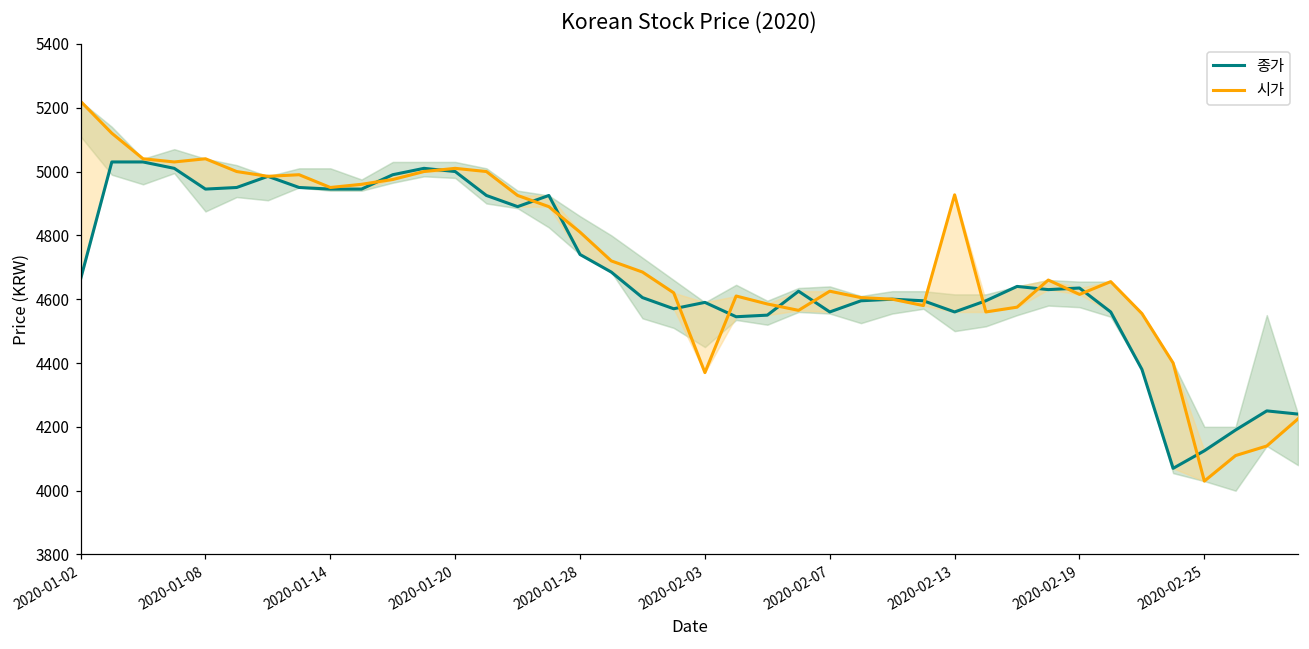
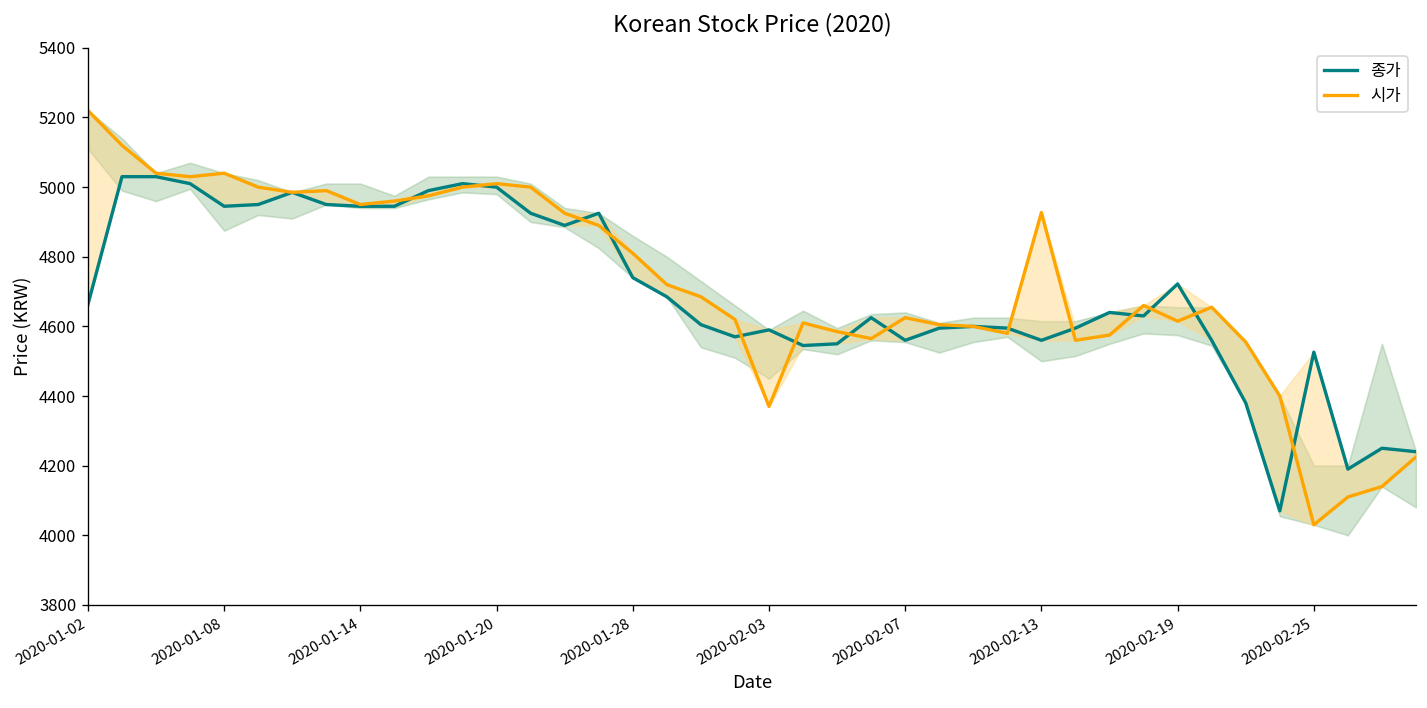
종가, 2020-02-19: 4640 -> 4720
종가, 2020-02-25: 4130 -> 4530
